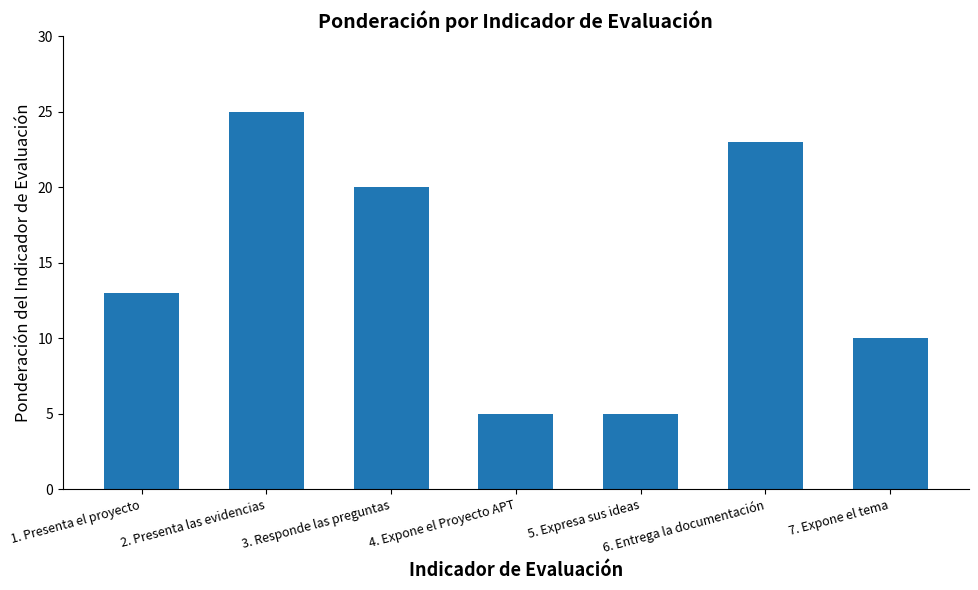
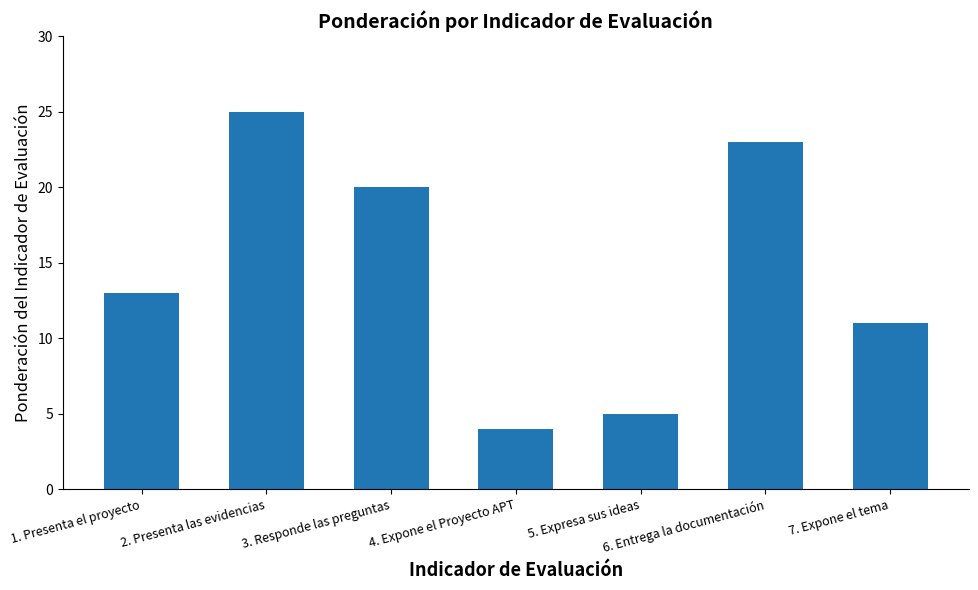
4. Expone el Proyecto APT: 5 -> 4
7. Expone el tema: 10 -> 11
